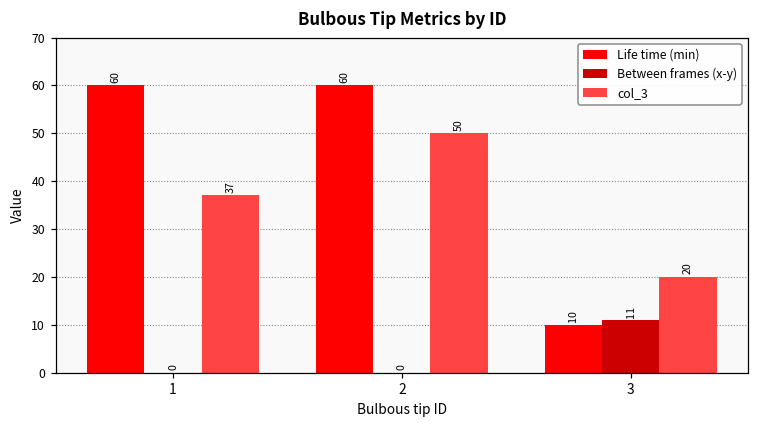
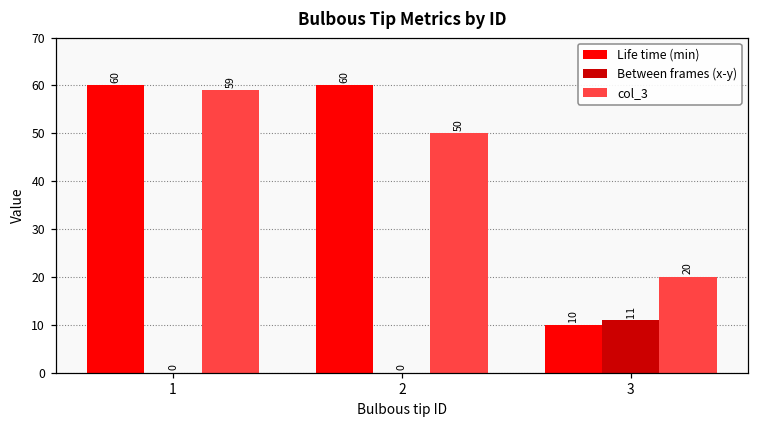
col_3, 1: 37 -> 59
